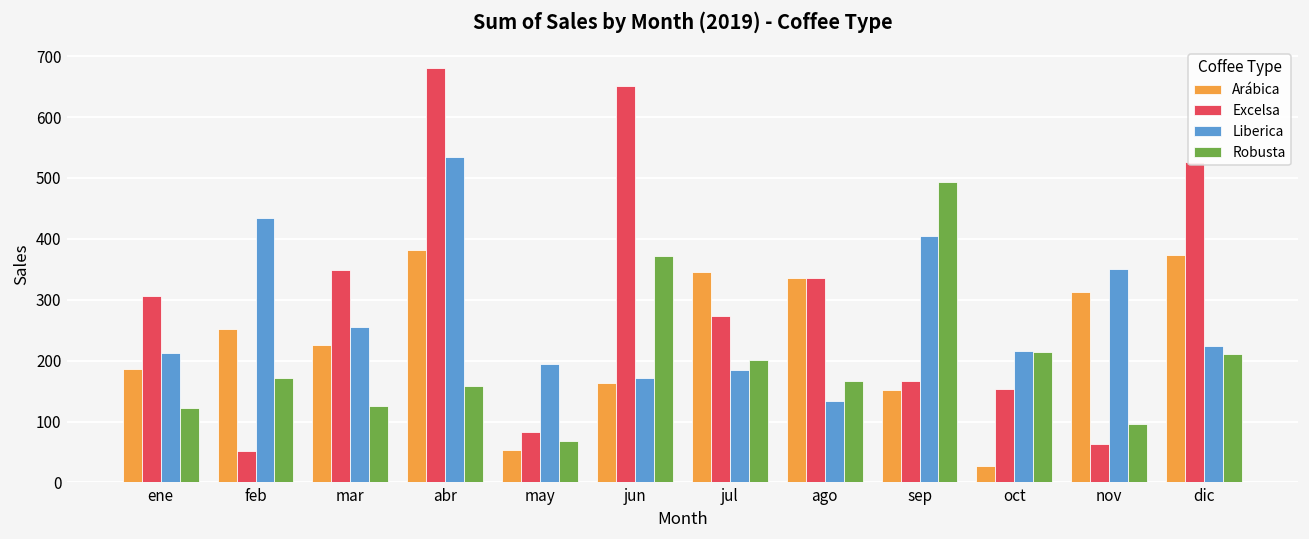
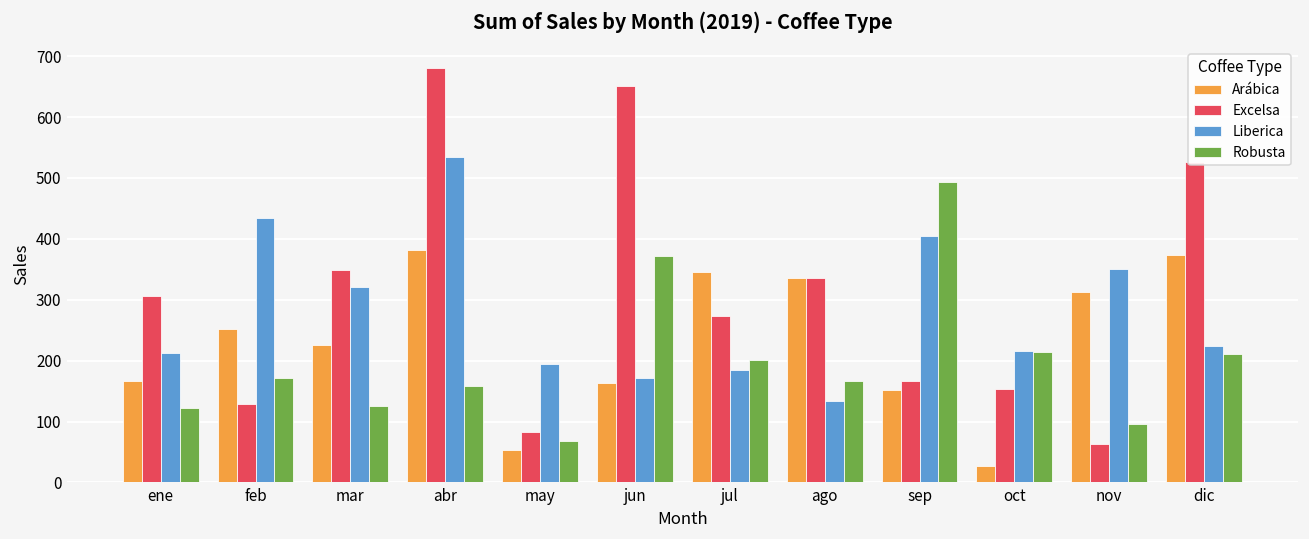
Arábica, ene: 190 -> 170
Excelsa, feb: 50 -> 130
Liberica, mar: 260 -> 320
